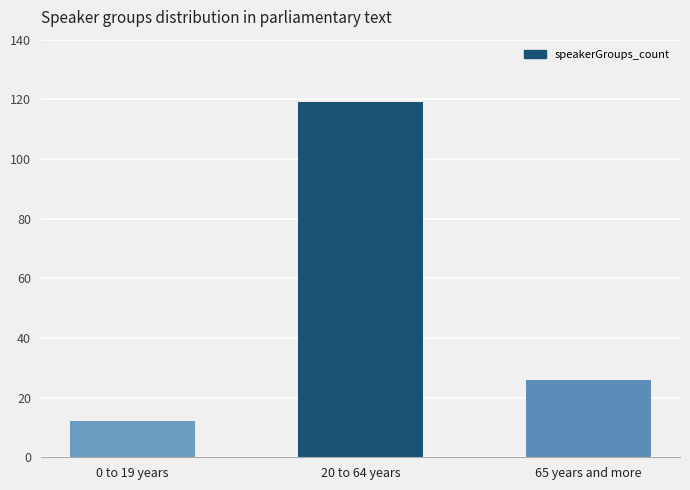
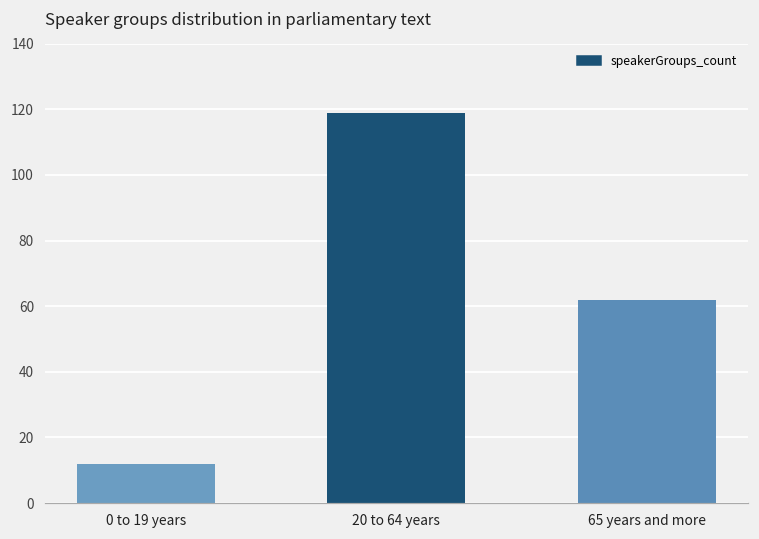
65 years and more: 26 -> 62
